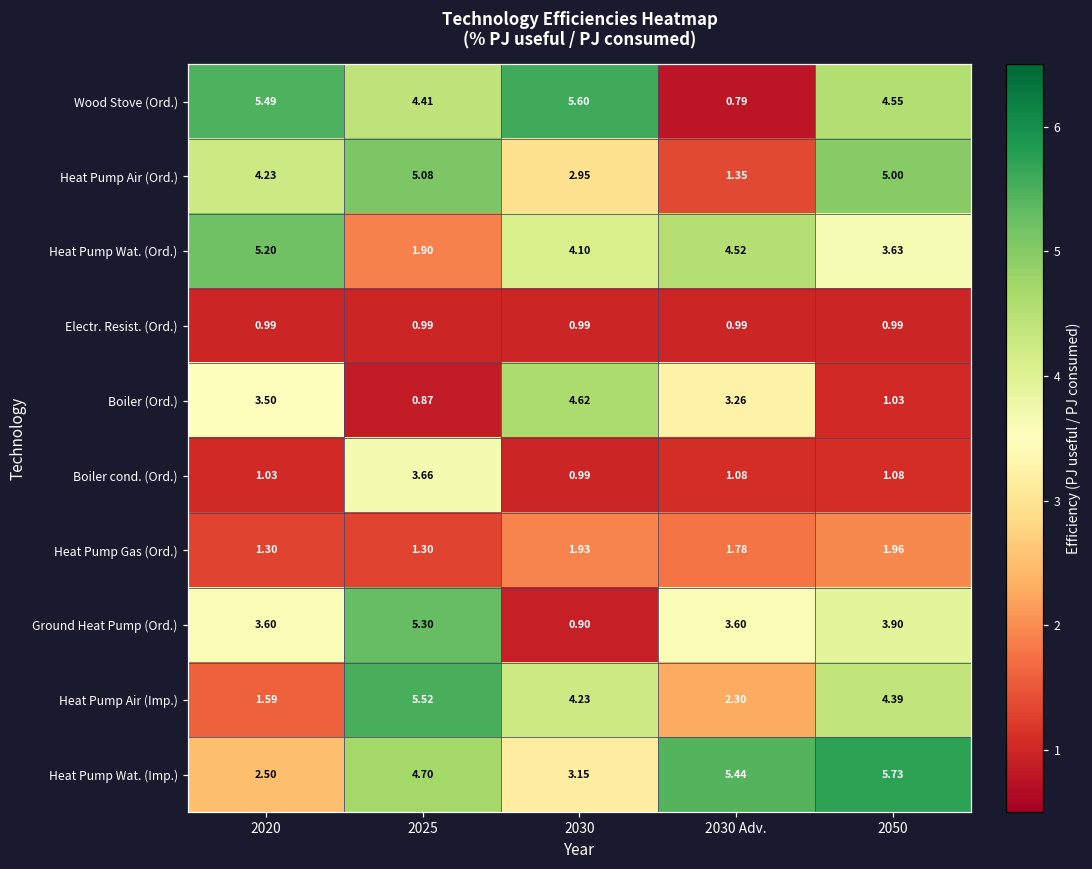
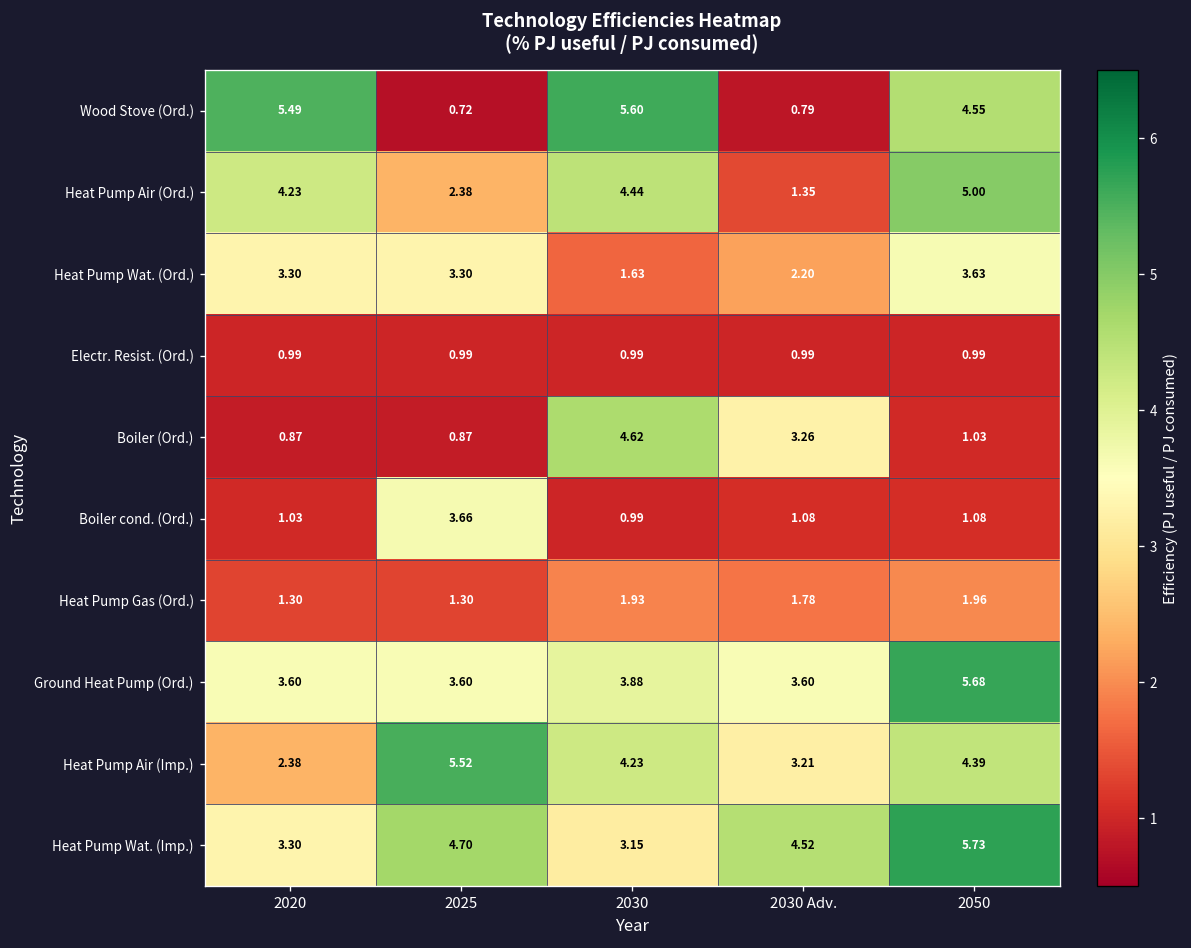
Wood Stove (Ord.), 2025: 4.41 -> 0.72
Heat Pump Air (Ord.), 2025: 5.08 -> 2.38
Heat Pump Air (Ord.), 2030: 2.95 -> 4.44
Heat Pump Wat. (Ord.), 2020: 5.20 -> 3.30
Heat Pump Wat. (Ord.), 2025: 1.90 -> 3.30
Heat Pump Wat. (Ord.), 2030: 4.10 -> 1.63
Heat Pump Wat. (Ord.), 2030 Adv.: 4.52 -> 2.20
Boiler (Ord.), 2020: 3.50 -> 0.87
Ground Heat Pump (Ord.), 2025: 5.30 -> 3.60
Ground Heat Pump (Ord.), 2030: 0.90 -> 3.88
Ground Heat Pump (Ord.), 2050: 3.90 -> 5.68
Heat Pump Air (Imp.), 2020: 1.59 -> 2.38
Heat Pump Air (Imp.), 2030 Adv.: 2.30 -> 3.21
Heat Pump Wat. (Imp.), 2020: 2.50 -> 3.30
Heat Pump Wat. (Imp.), 2030 Adv.: 5.44 -> 4.52
